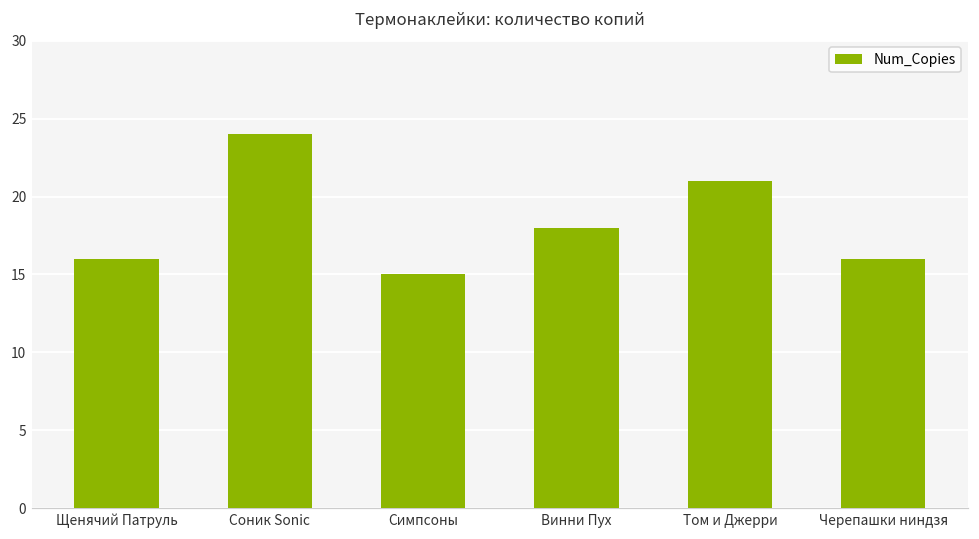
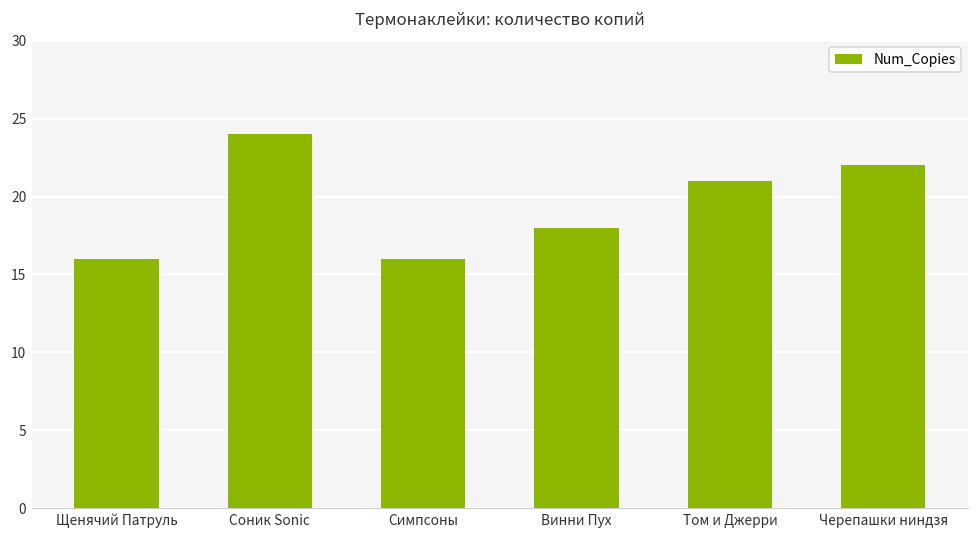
Симпсоны: 15 -> 16
Черепашки ниндзя: 16 -> 22
